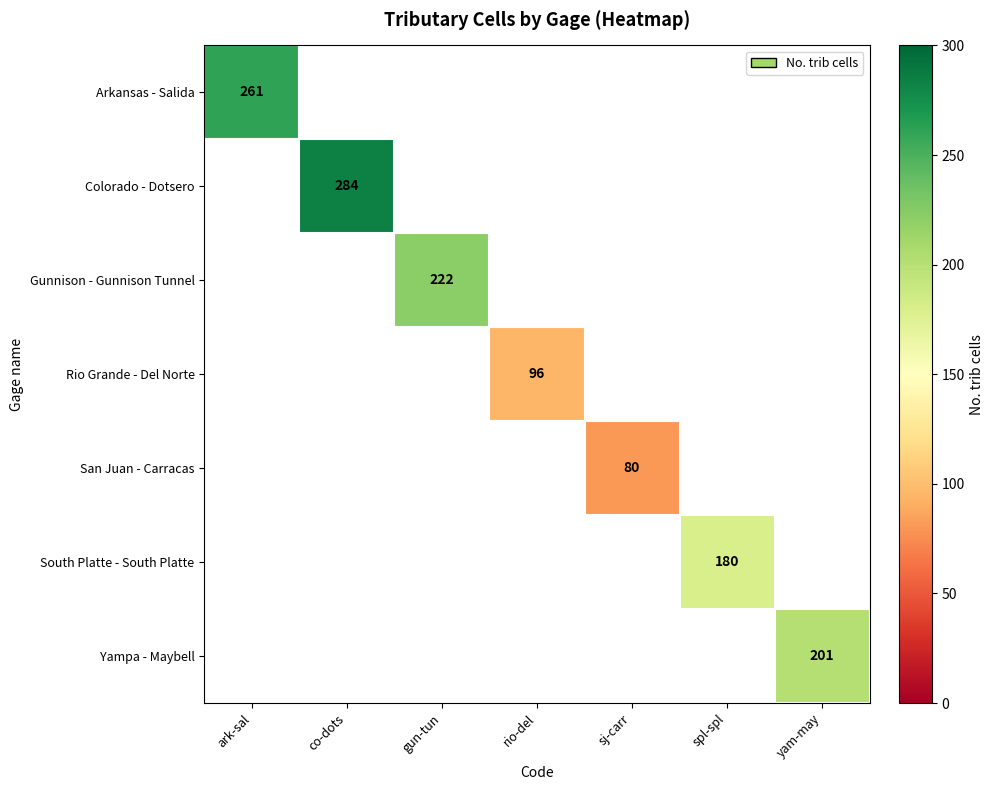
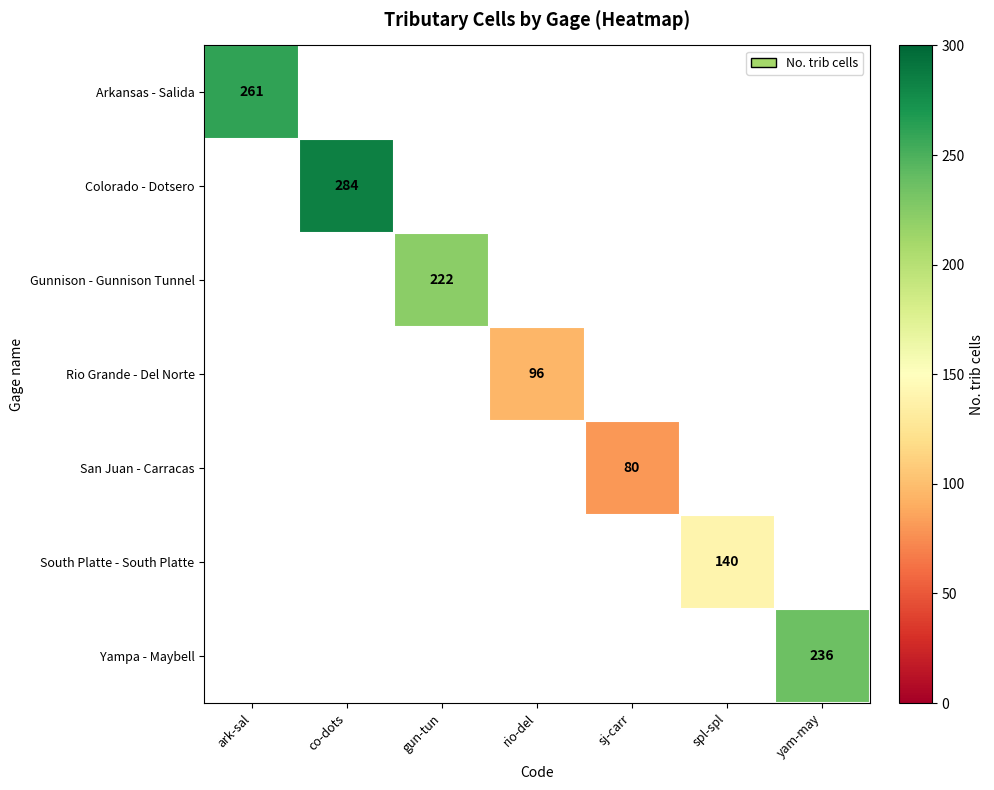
South Platte - South Platte, spl-spl: 180 -> 140
Yampa - Maybell, yam-may: 201 -> 236
